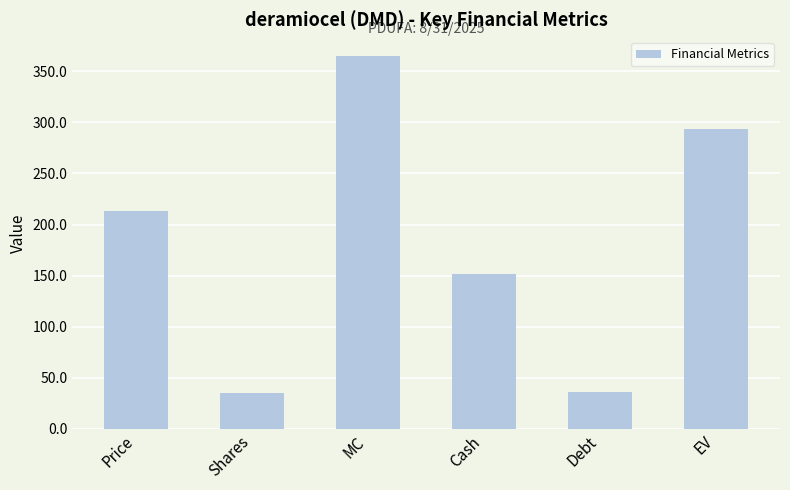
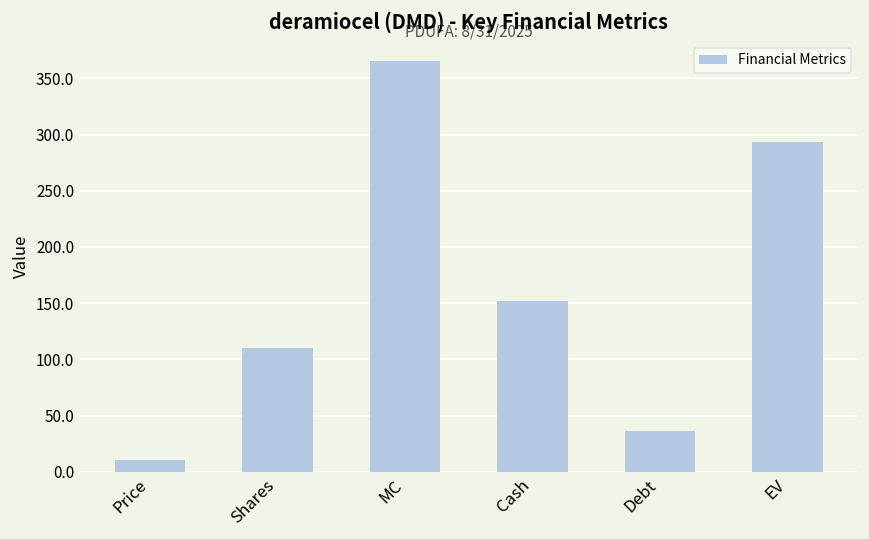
Price: 213 -> 10
Shares: 35 -> 110
